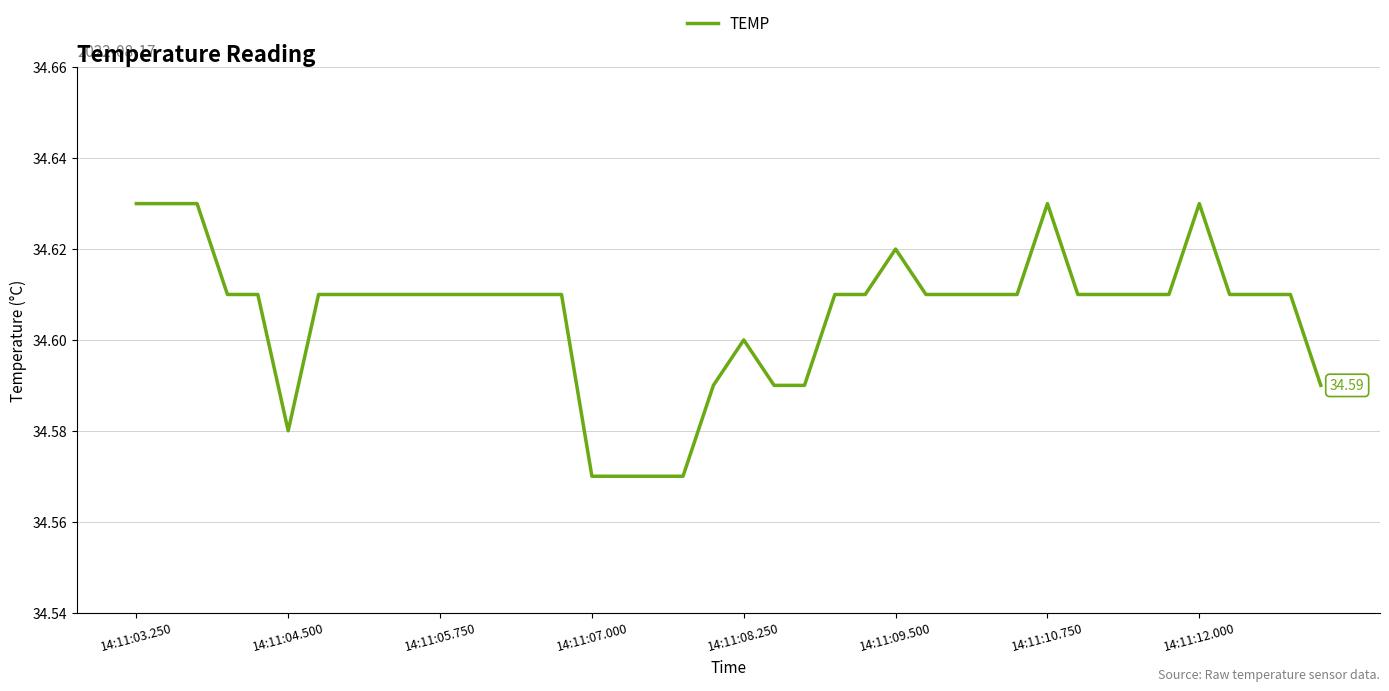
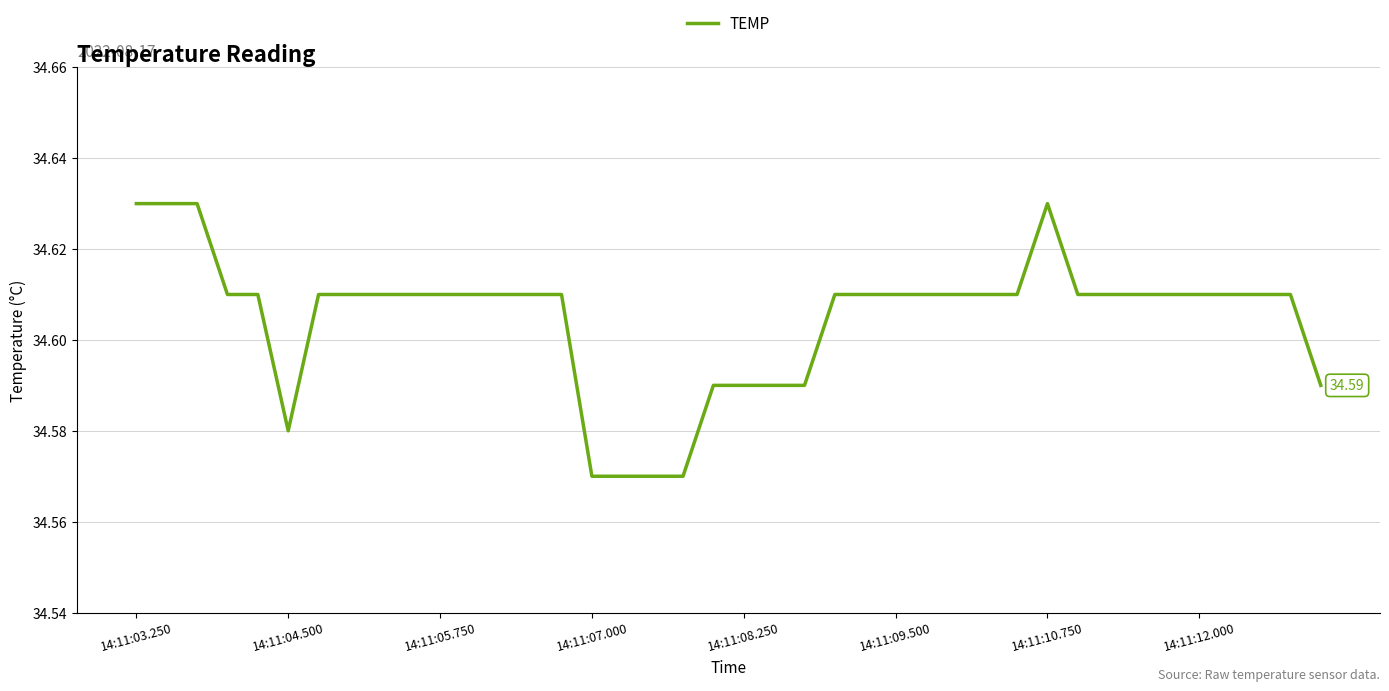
14:11:08.250: 34.60 -> 34.59
14:11:09.500: 34.62 -> 34.61
14:11:12.000: 34.63 -> 34.61
